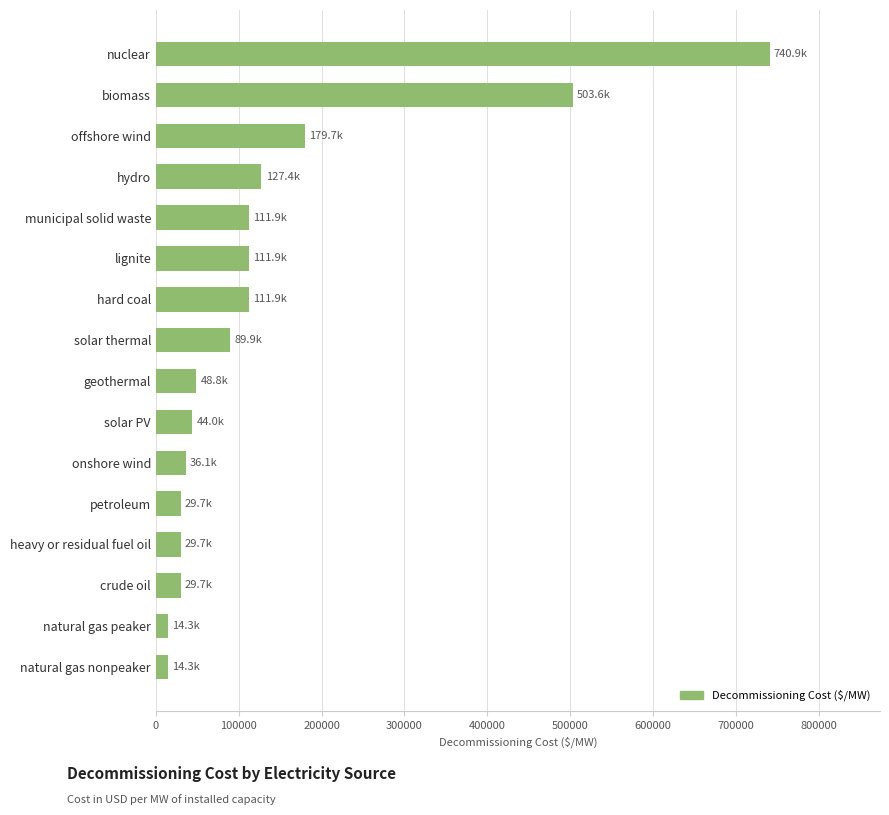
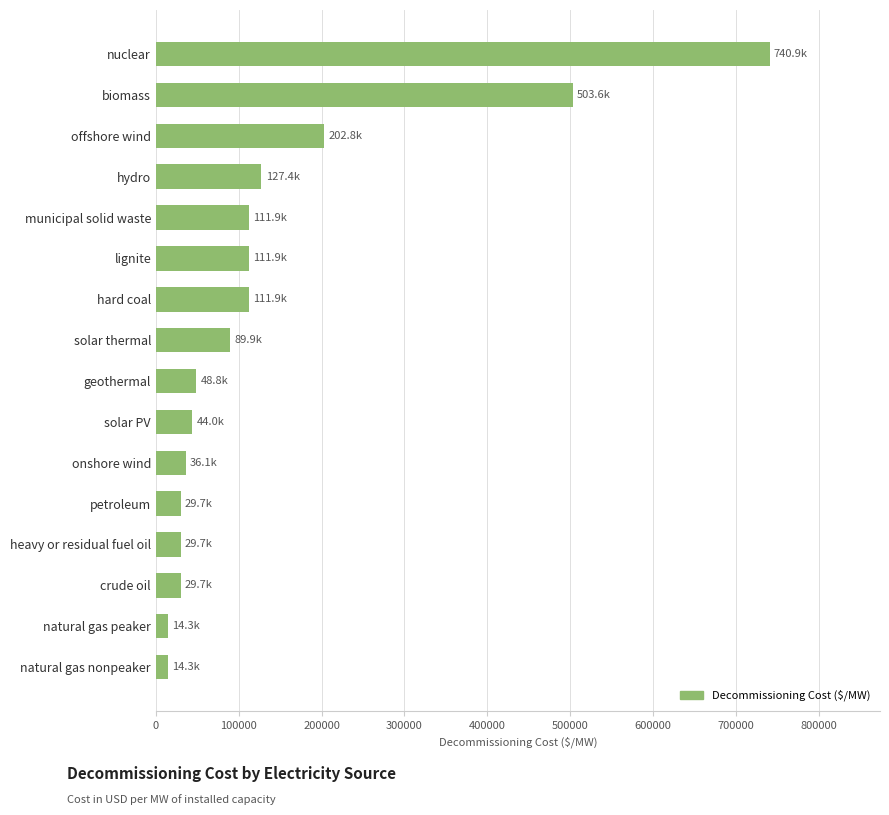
offshore wind: 179.7k -> 202.8k
